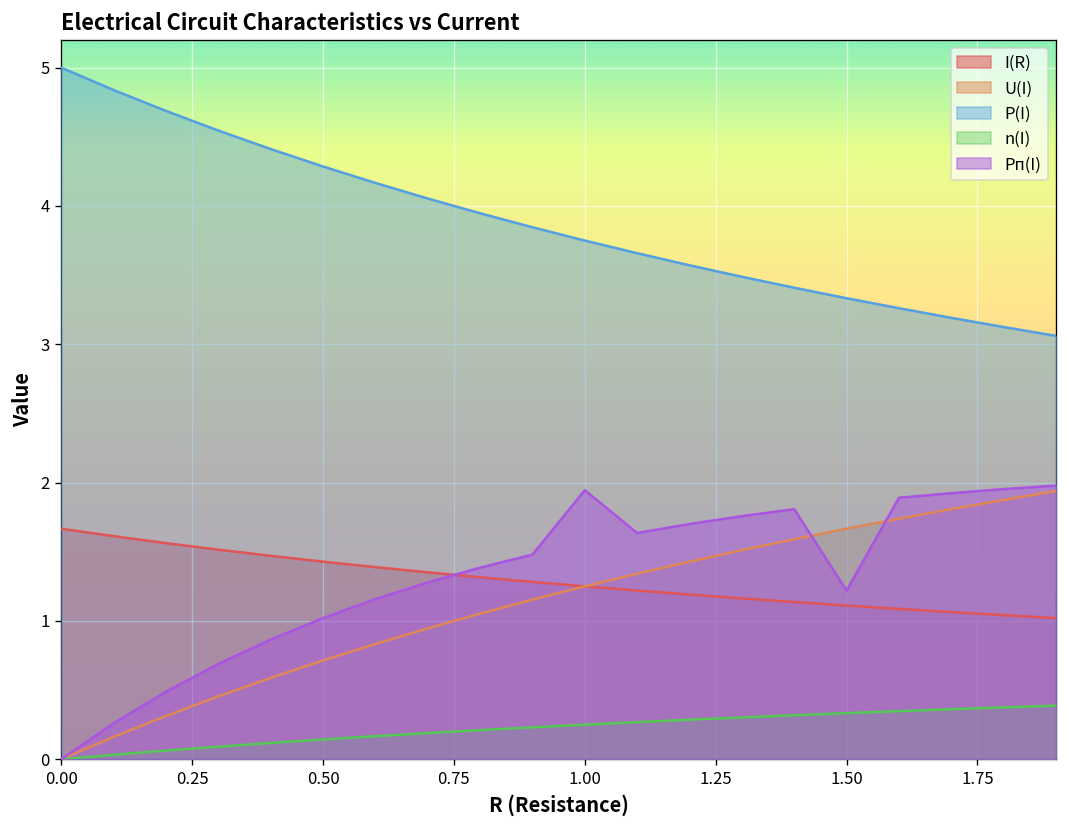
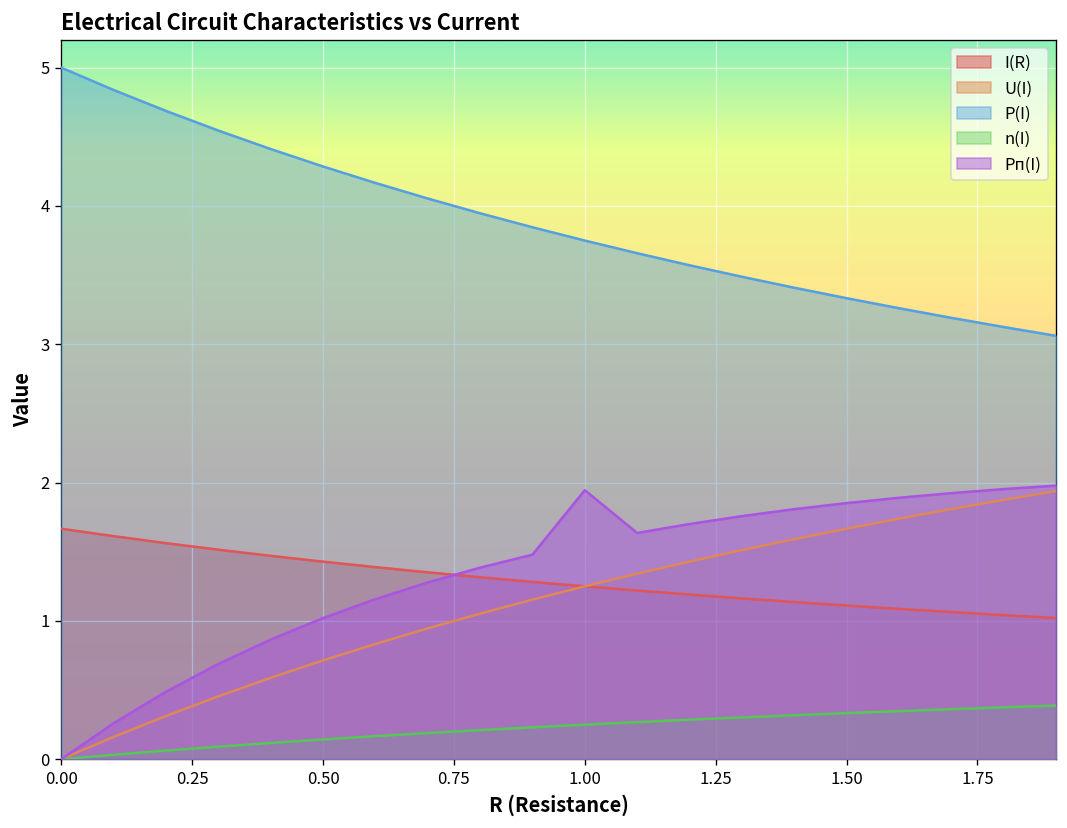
Pп(I), 1.50: 1.22 -> 1.85
